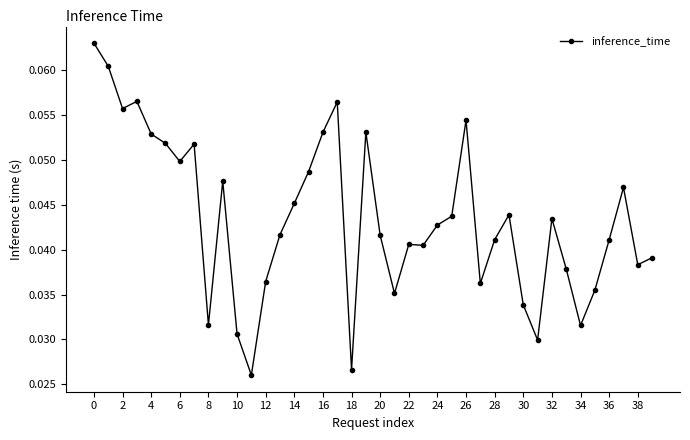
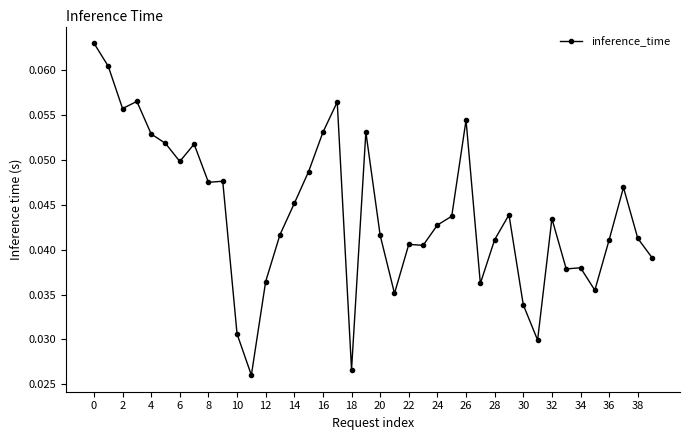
8: 0.032 -> 0.047
34: 0.032 -> 0.038
38: 0.038 -> 0.041
